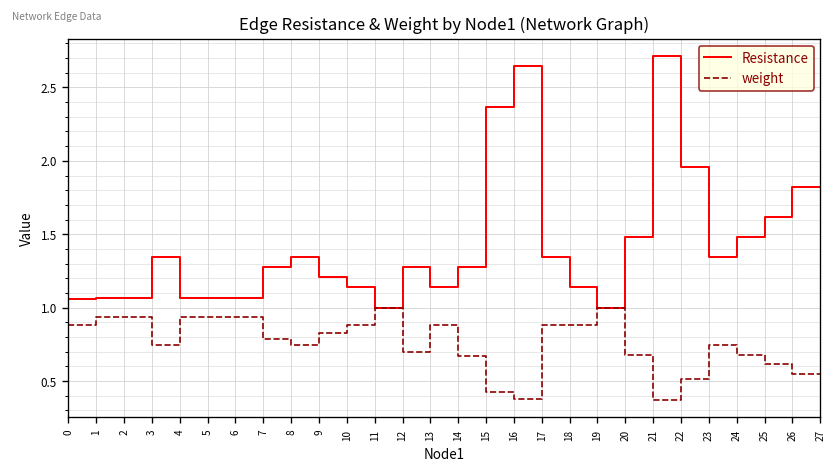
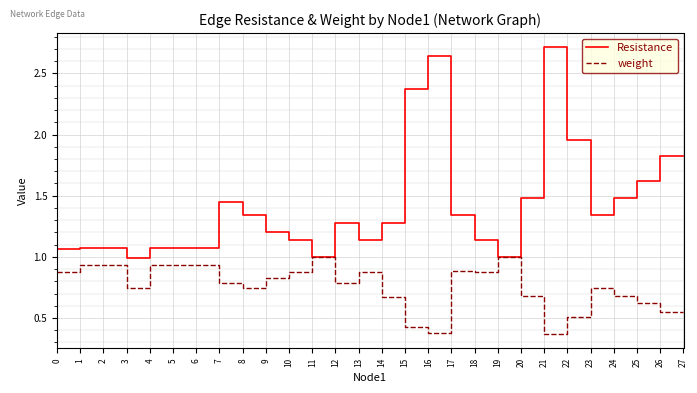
Resistance, 3: 1.34 -> 0.99
Resistance, 7: 1.27 -> 1.45
weight, 12: 0.70 -> 0.78
